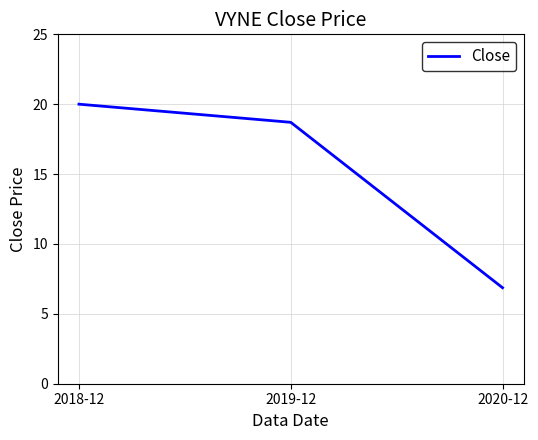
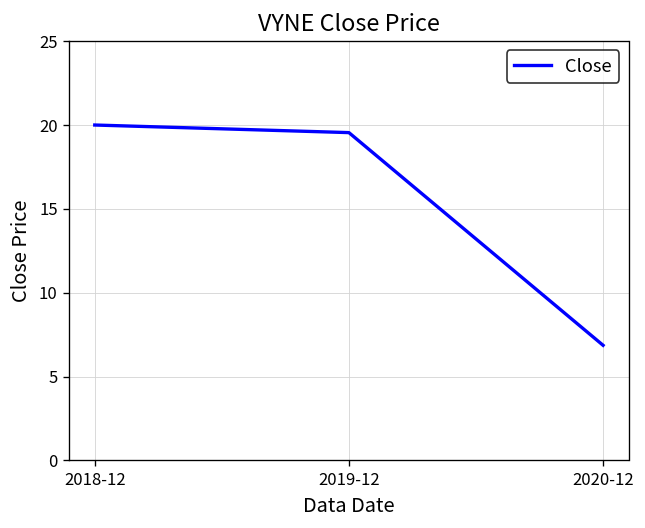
2019-12: 18.7 -> 19.5
